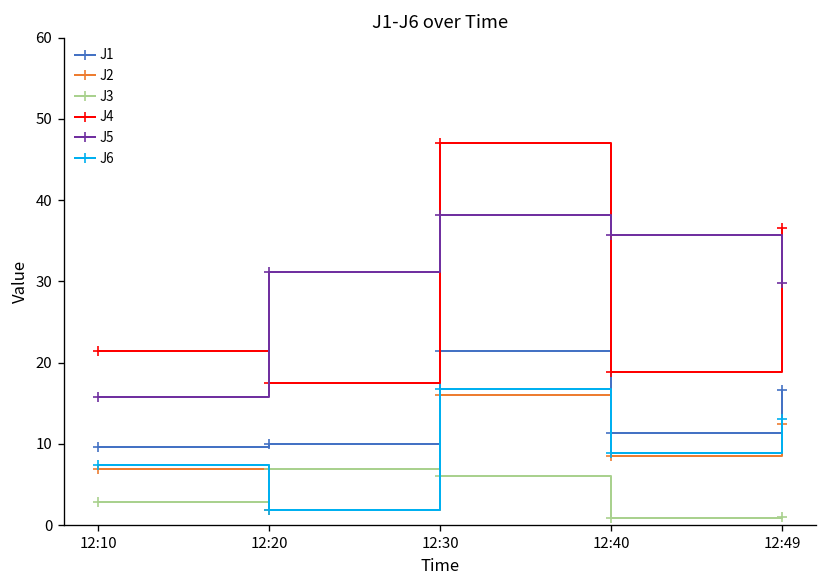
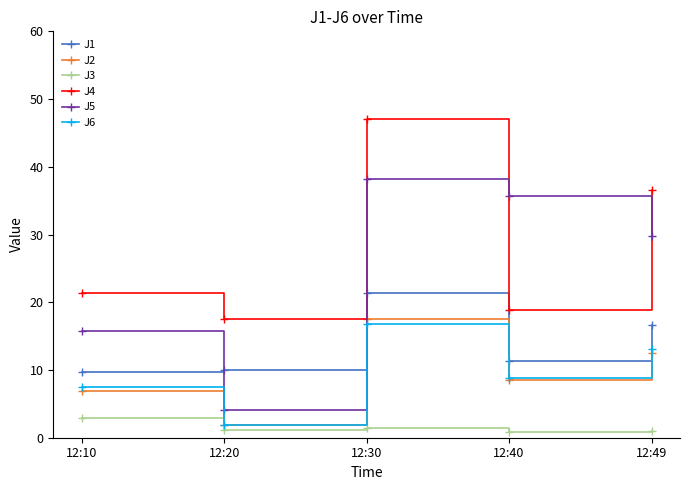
J3, 12:20: 7 -> 1
J5, 12:20: 31 -> 4
J2, 12:30: 16 -> 18
J3, 12:30: 6 -> 1
